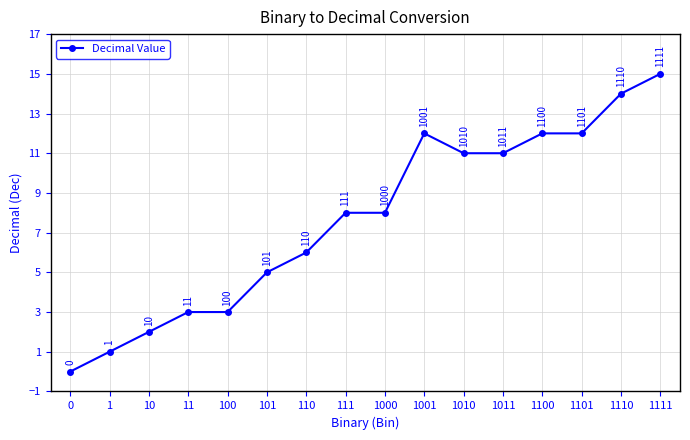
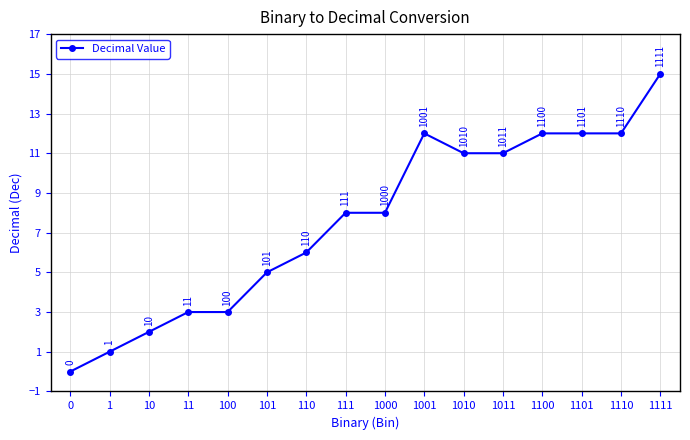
1110: 14 -> 12
